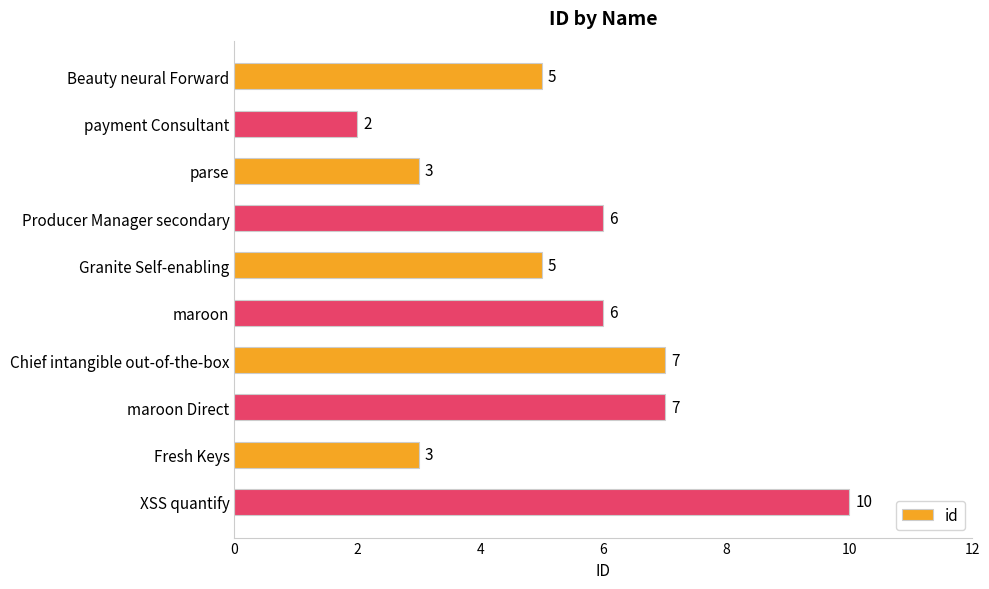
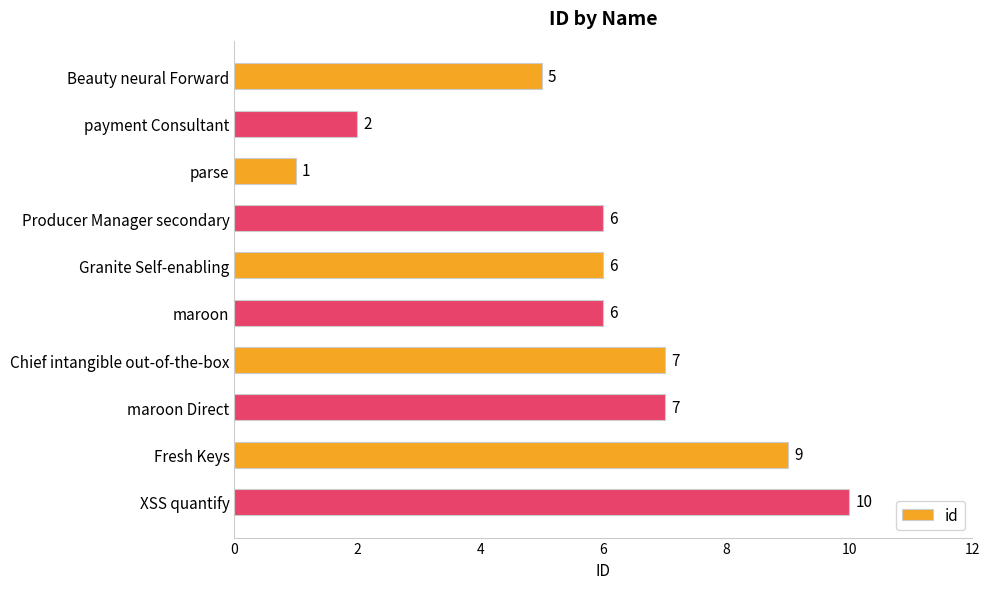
parse: 3 -> 1
Granite Self-enabling: 5 -> 6
Fresh Keys: 3 -> 9
